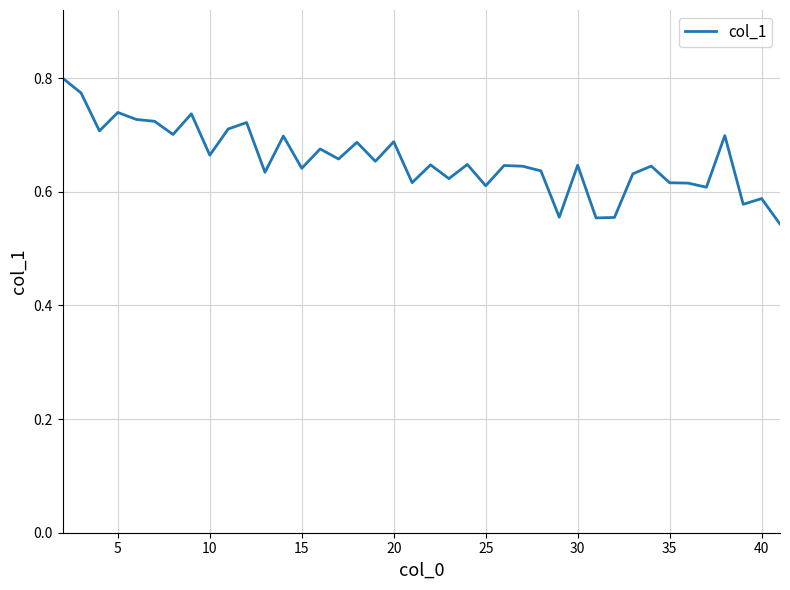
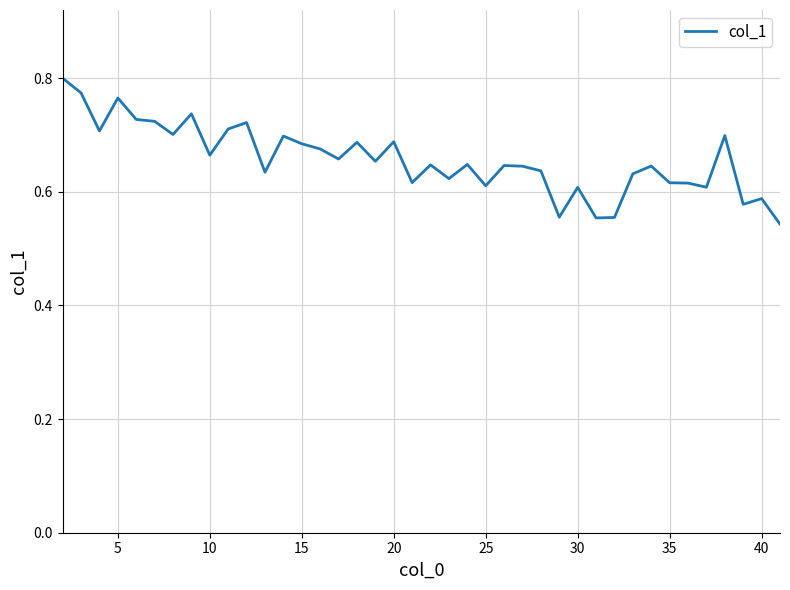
5: 0.74 -> 0.77
15: 0.64 -> 0.68
30: 0.65 -> 0.61
